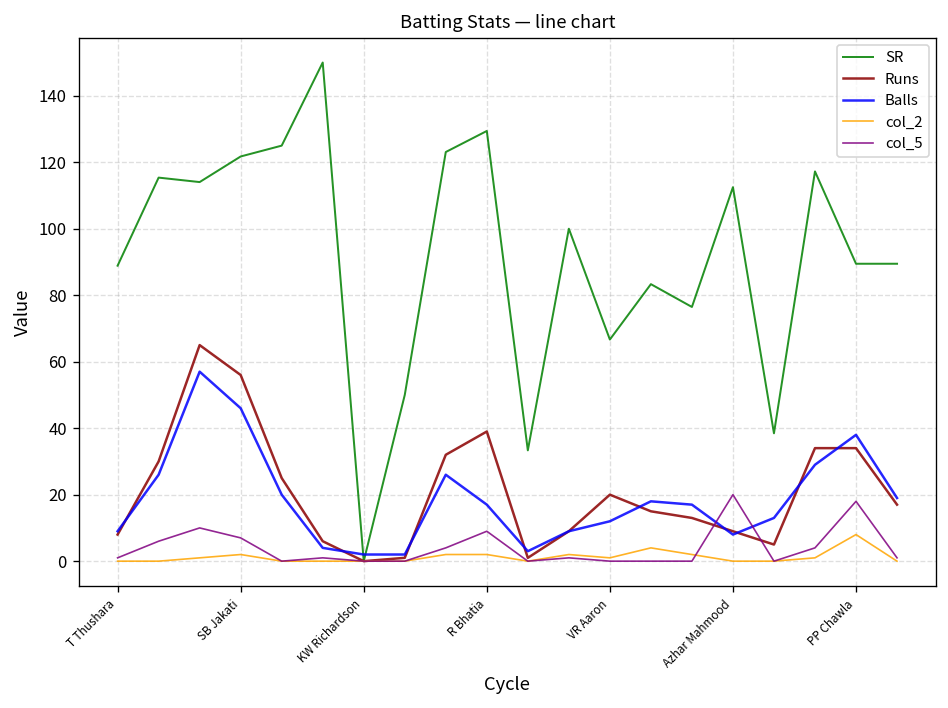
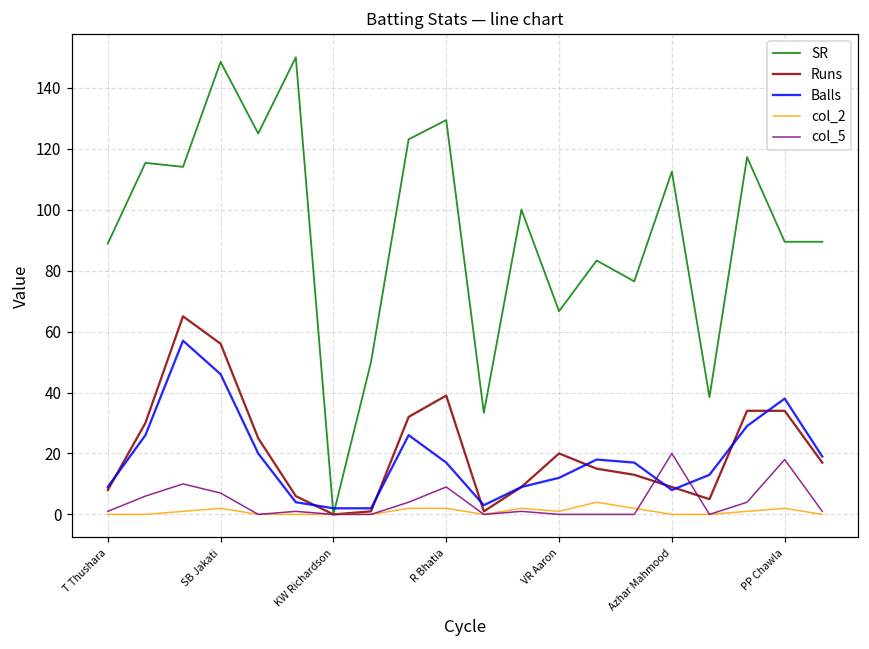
SR, SB Jakati: 122 -> 149
col_2, PP Chawla: 8 -> 2
